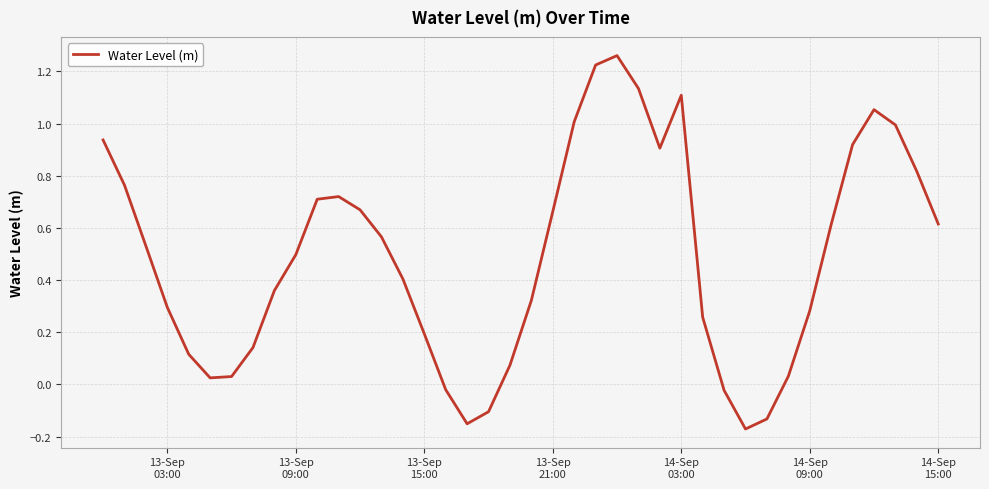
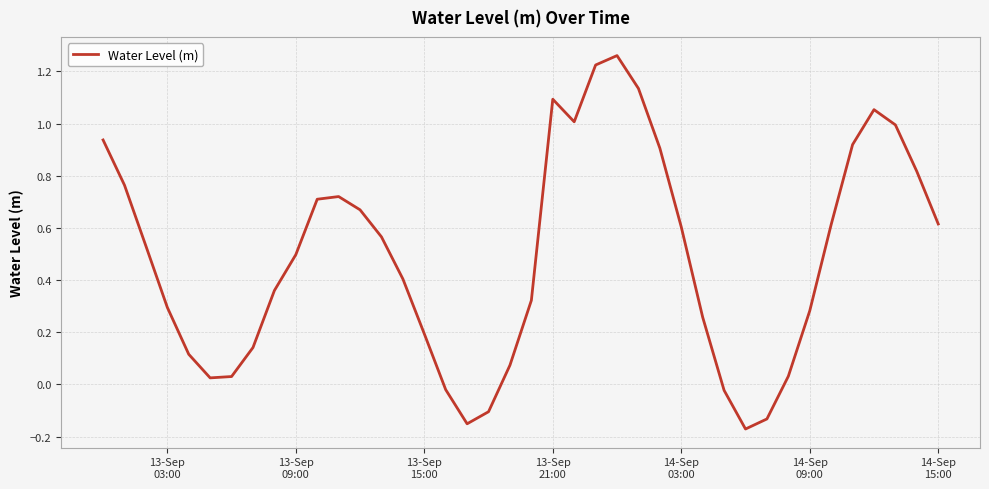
13-Sep 21:00: 0.66 -> 1.09
14-Sep 03:00: 1.11 -> 0.60
